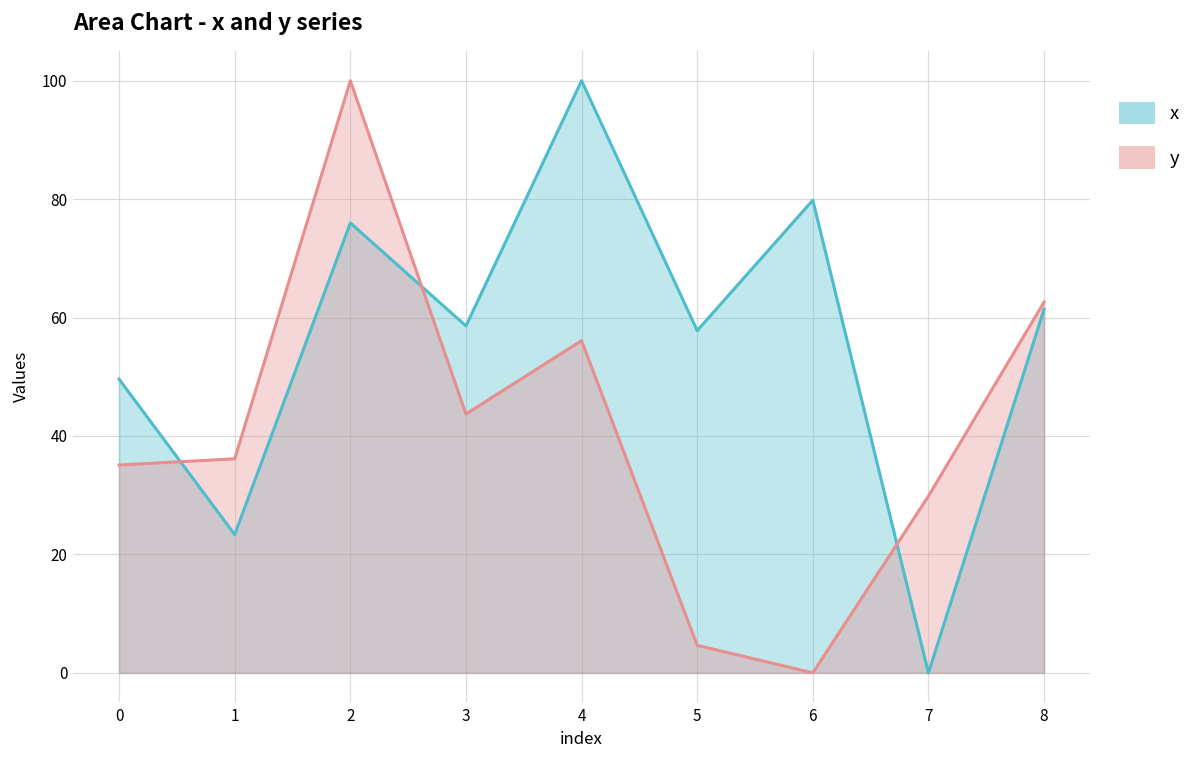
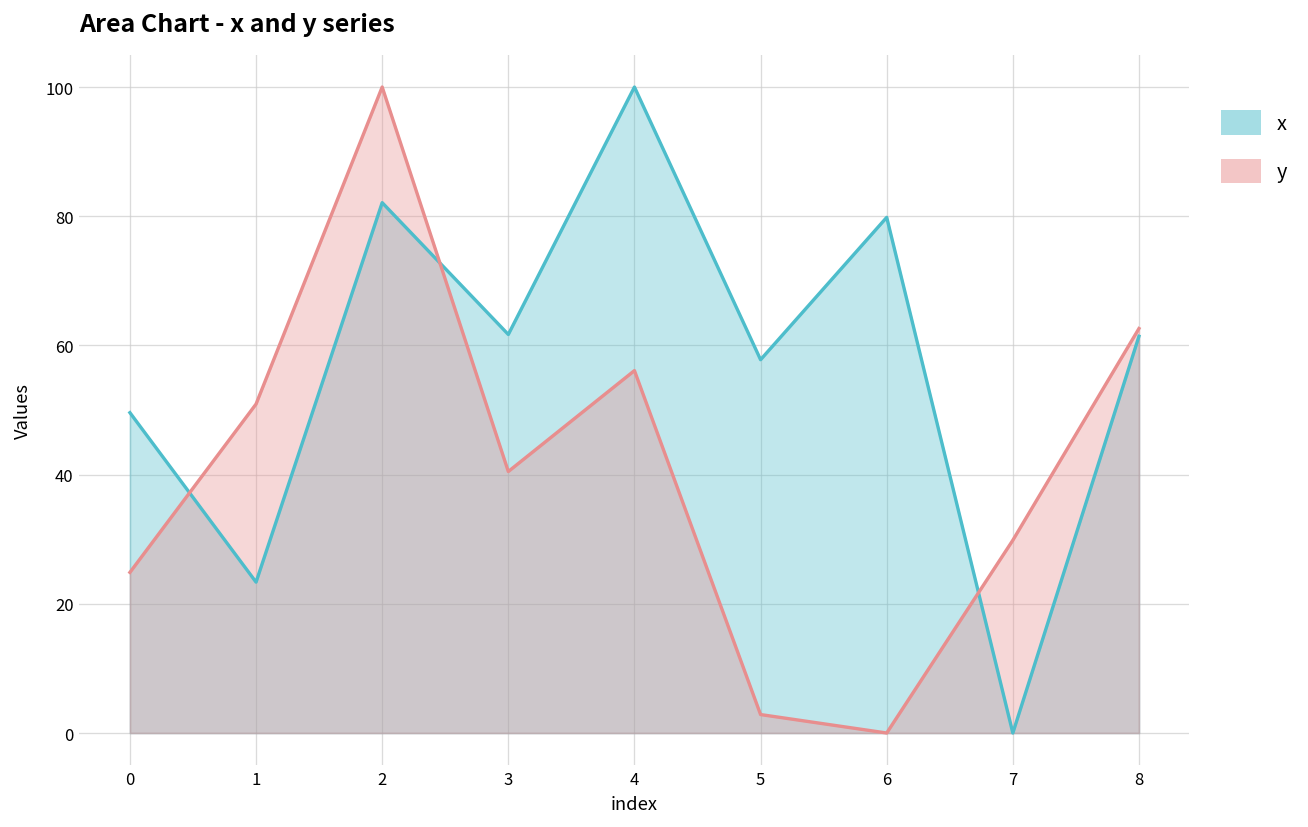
y, 0: 35 -> 25
y, 1: 36 -> 51
x, 2: 76 -> 82
x, 3: 59 -> 62
y, 3: 44 -> 40
y, 5: 5 -> 3
